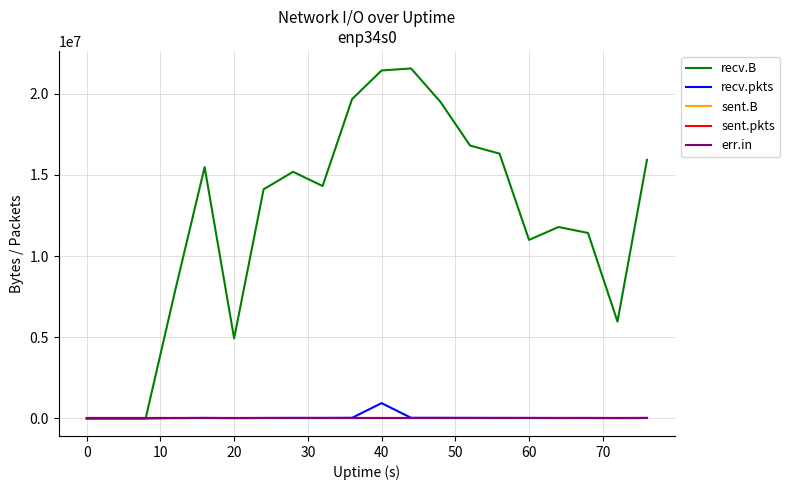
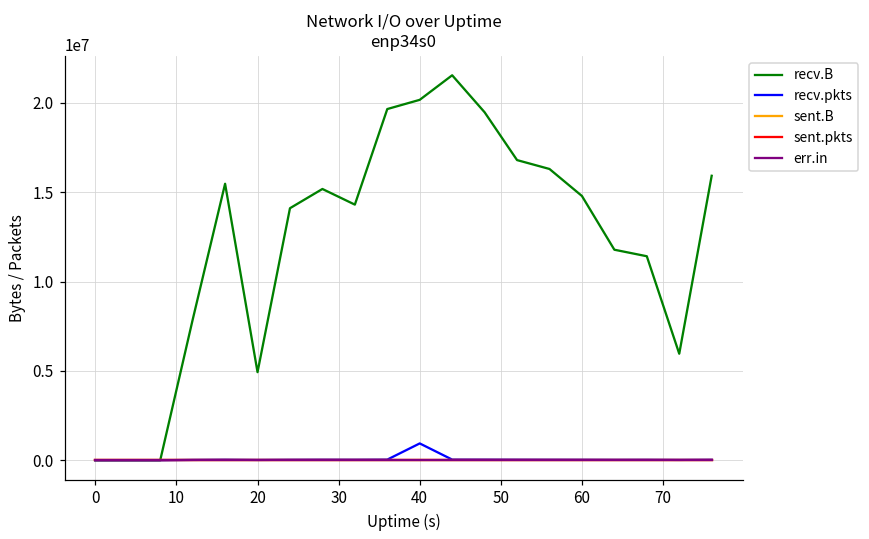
recv.B, 40: 21400000 -> 20200000
recv.B, 60: 11000000 -> 14800000
